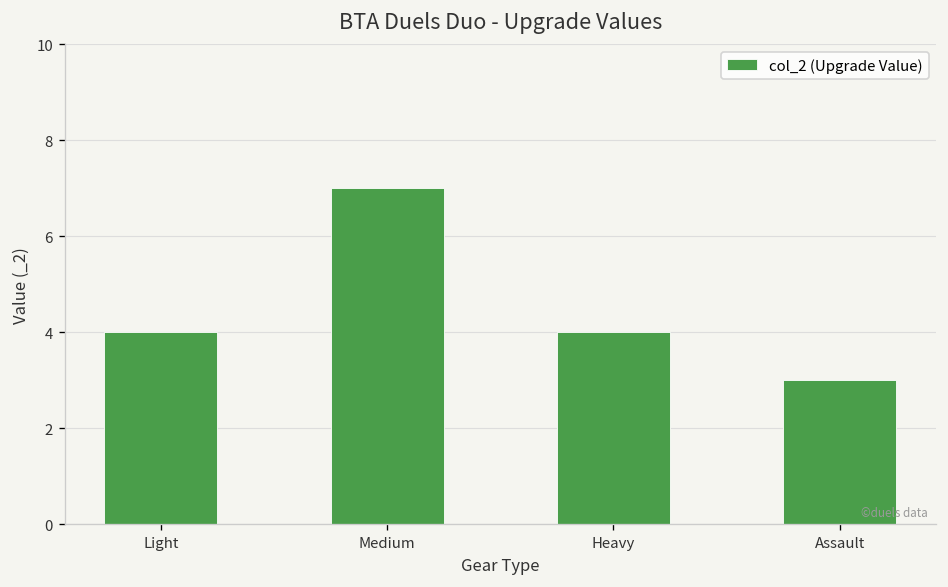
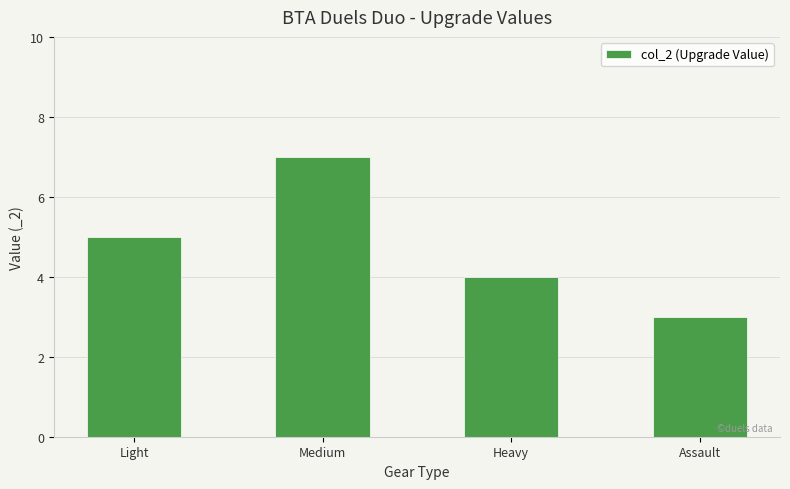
Light: 4 -> 5
